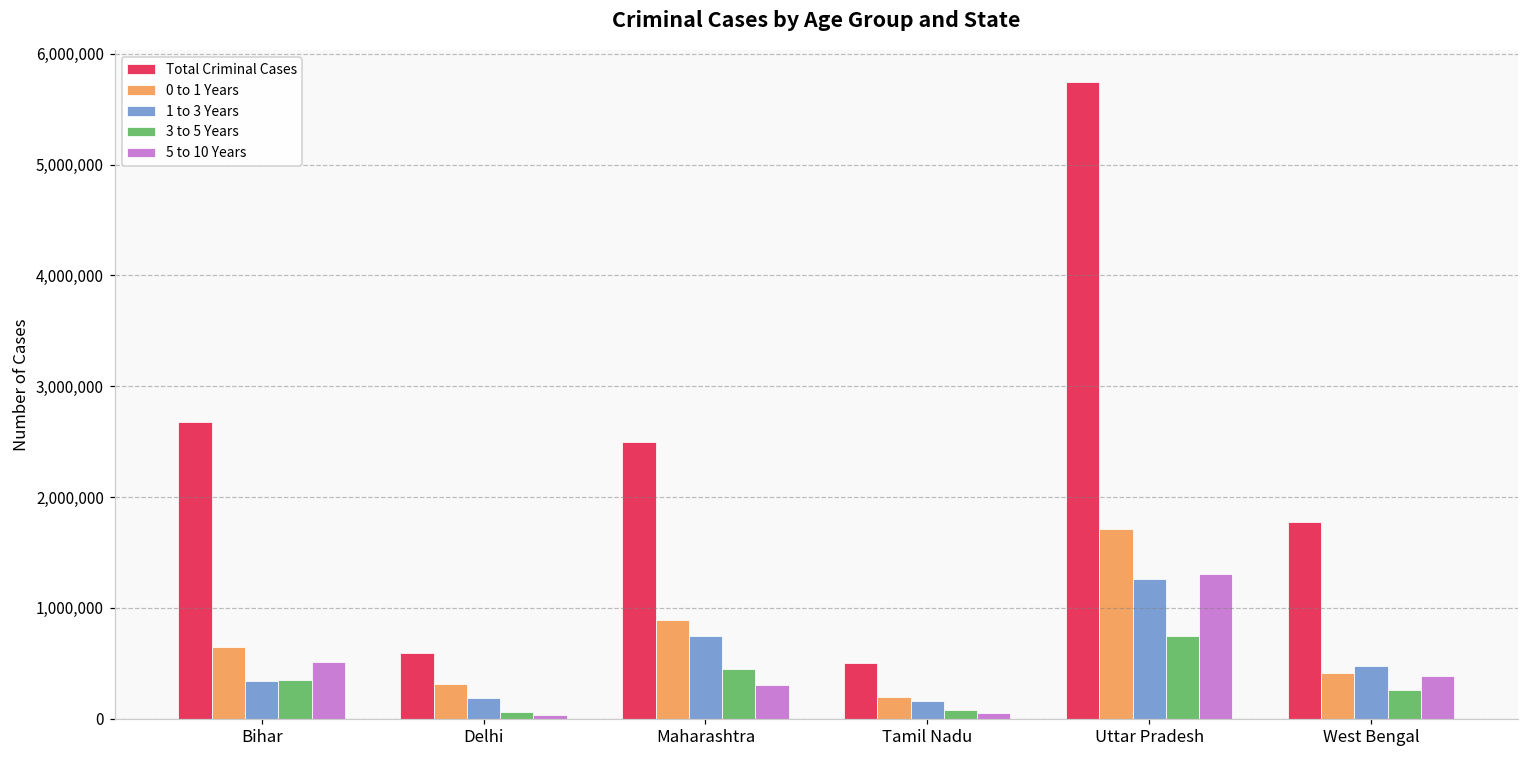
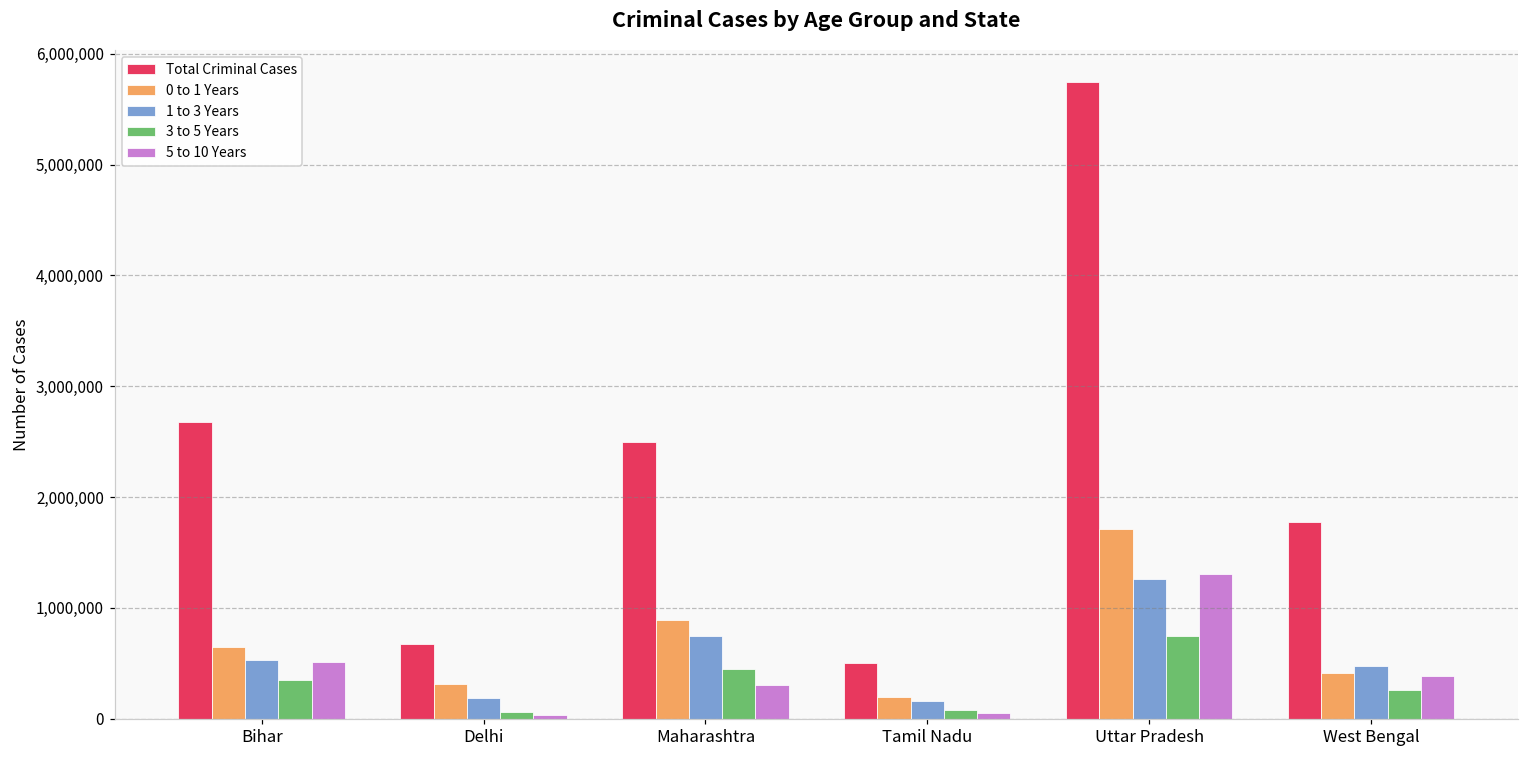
1 to 3 Years, Bihar: 340,000 -> 530,000
Total Criminal Cases, Delhi: 590,000 -> 670,000
